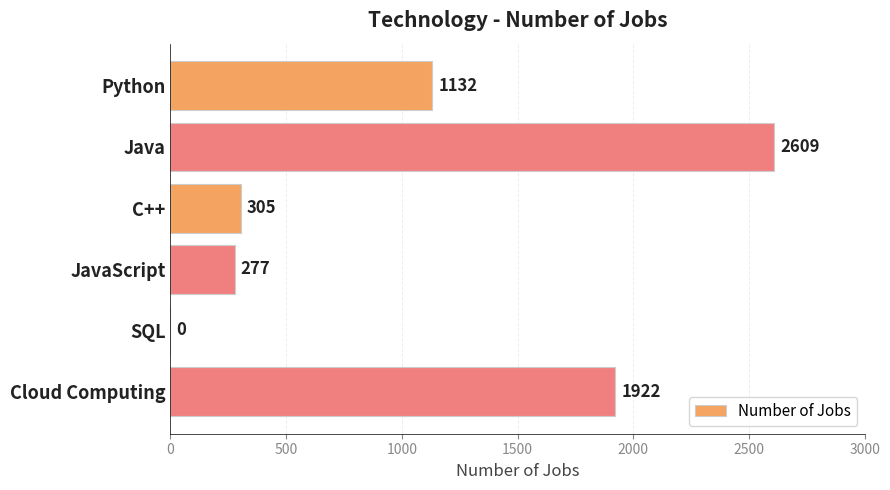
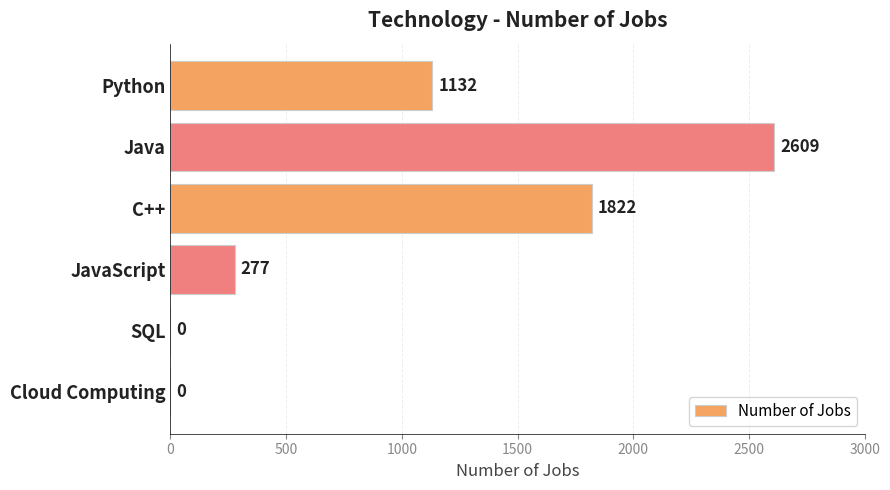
C++: 305 -> 1822
Cloud Computing: 1922 -> 0
